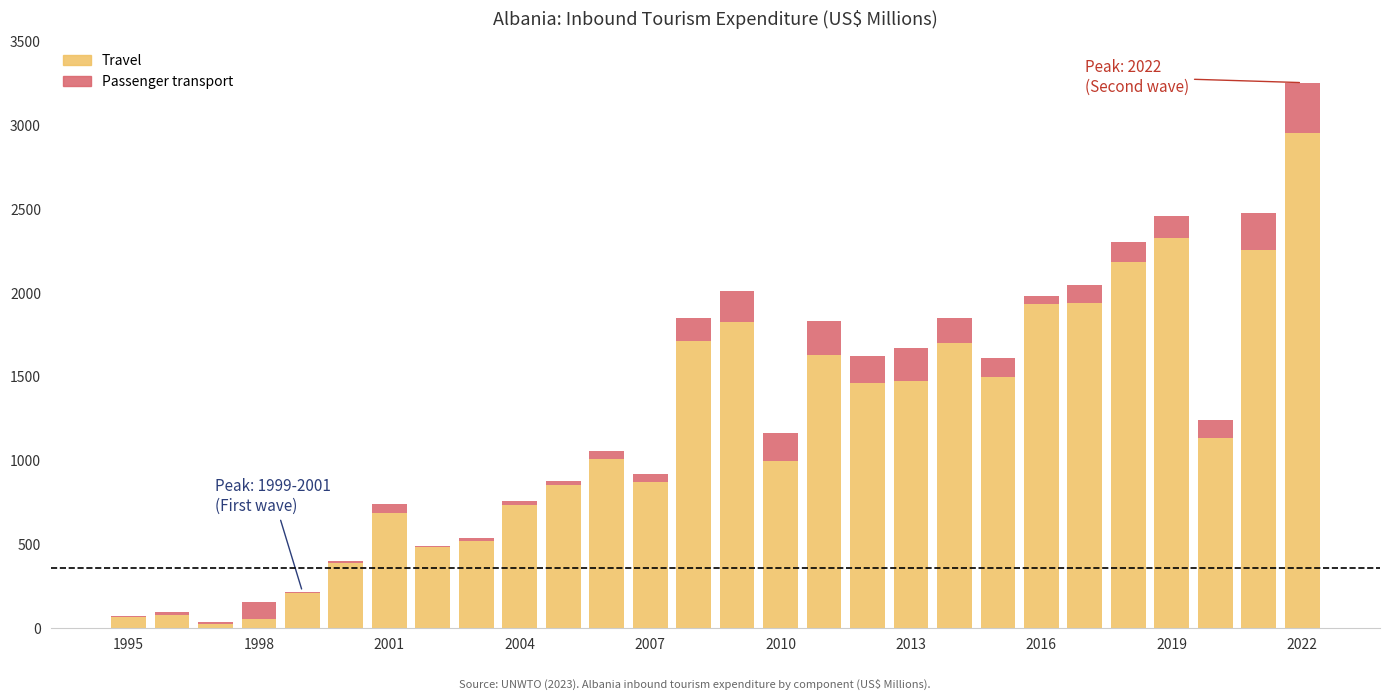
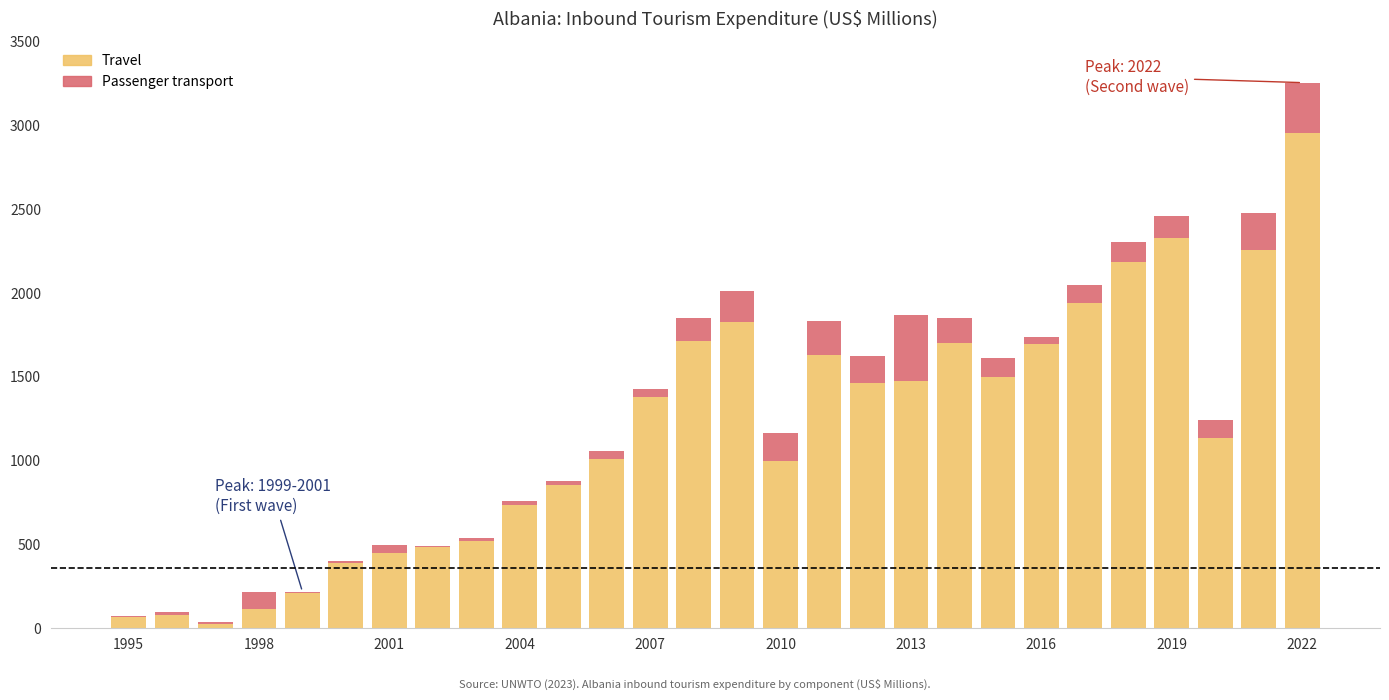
Travel, 1998: 50 -> 110
Travel, 2001: 690 -> 450
Travel, 2007: 870 -> 1380
Passenger transport, 2013: 200 -> 390
Travel, 2016: 1940 -> 1690
